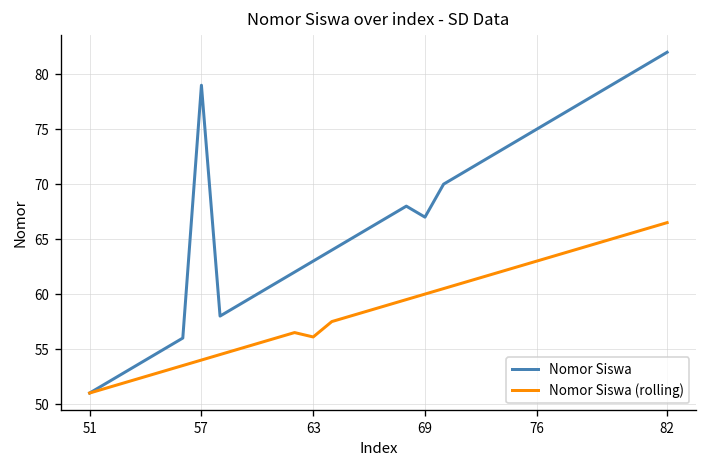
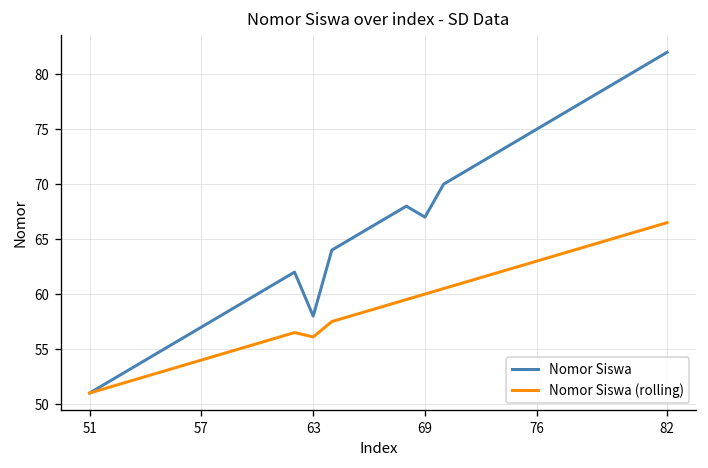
Nomor Siswa, 57: 79 -> 57
Nomor Siswa, 63: 63 -> 58
